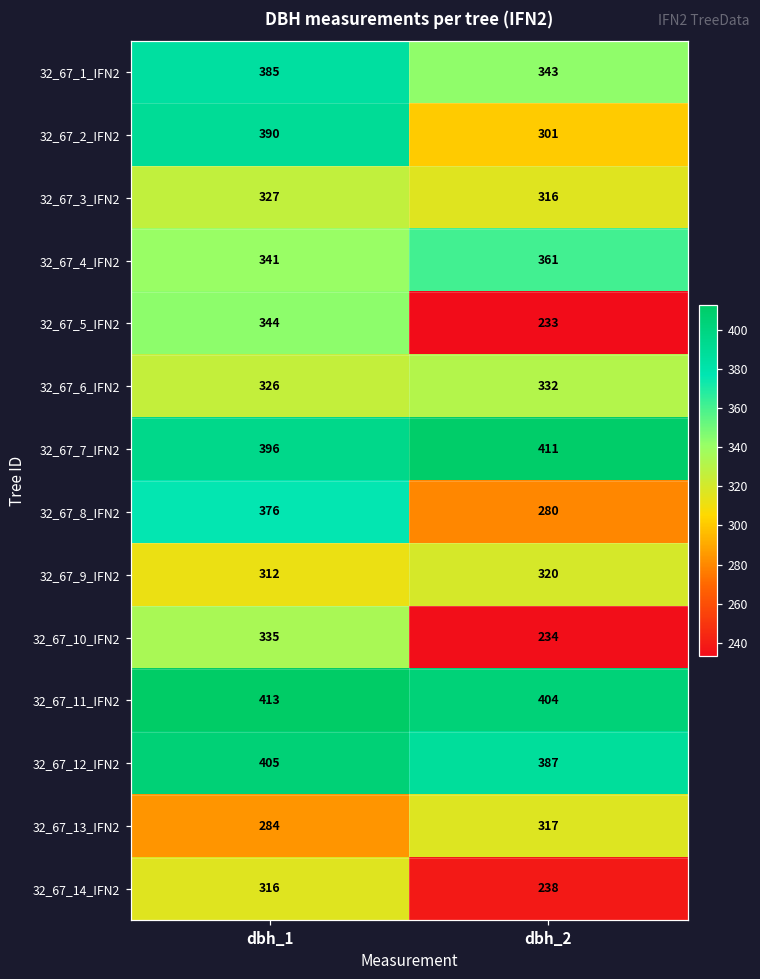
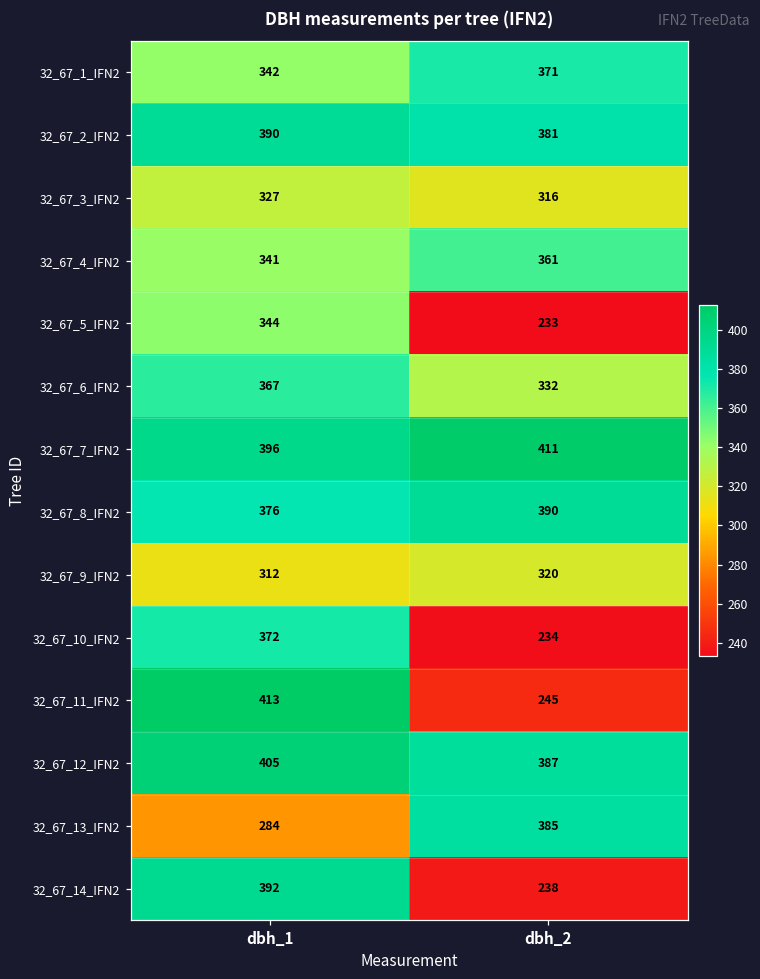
32_67_1_IFN2, dbh_1: 385 -> 342
32_67_1_IFN2, dbh_2: 343 -> 371
32_67_2_IFN2, dbh_2: 301 -> 381
32_67_6_IFN2, dbh_1: 326 -> 367
32_67_8_IFN2, dbh_2: 280 -> 390
32_67_10_IFN2, dbh_1: 335 -> 372
32_67_11_IFN2, dbh_2: 404 -> 245
32_67_13_IFN2, dbh_2: 317 -> 385
32_67_14_IFN2, dbh_1: 316 -> 392
